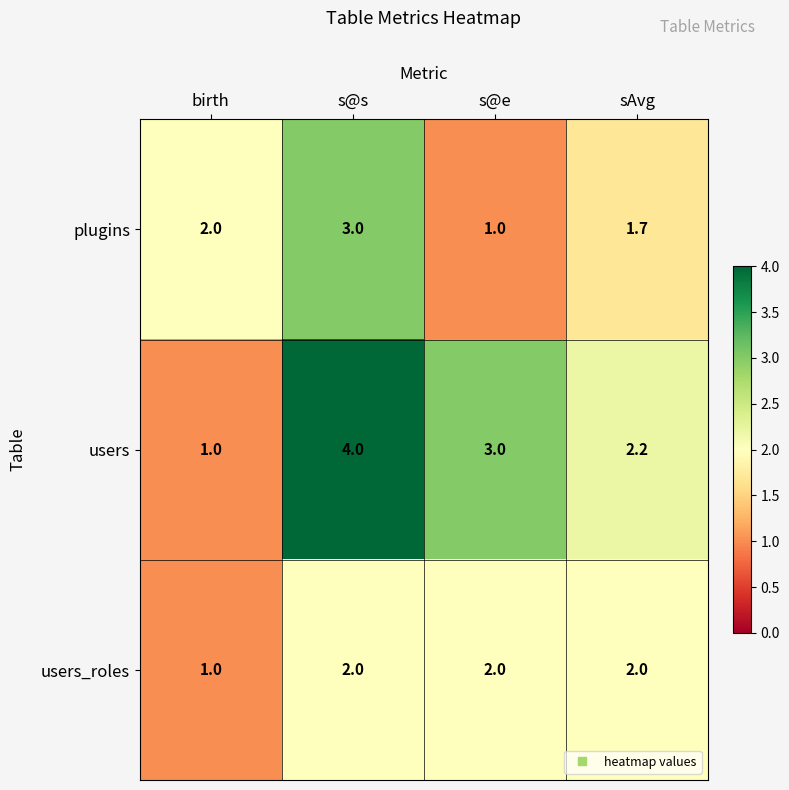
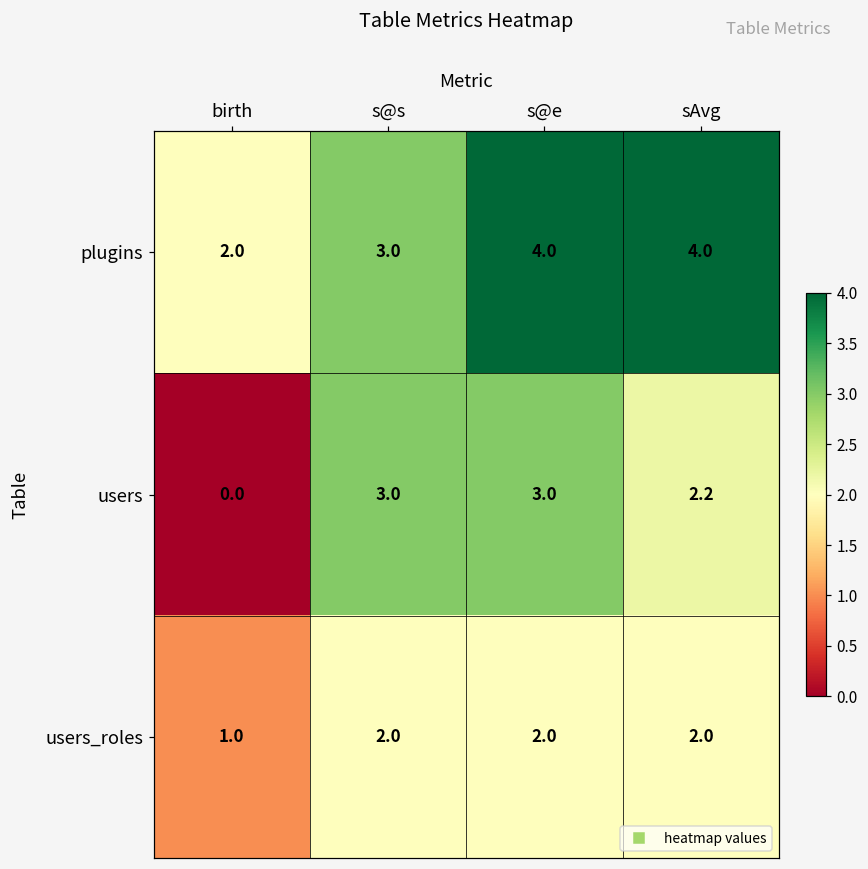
plugins, s@e: 1.0 -> 4.0
plugins, sAvg: 1.7 -> 4.0
users, birth: 1.0 -> 0.0
users, s@s: 4.0 -> 3.0
